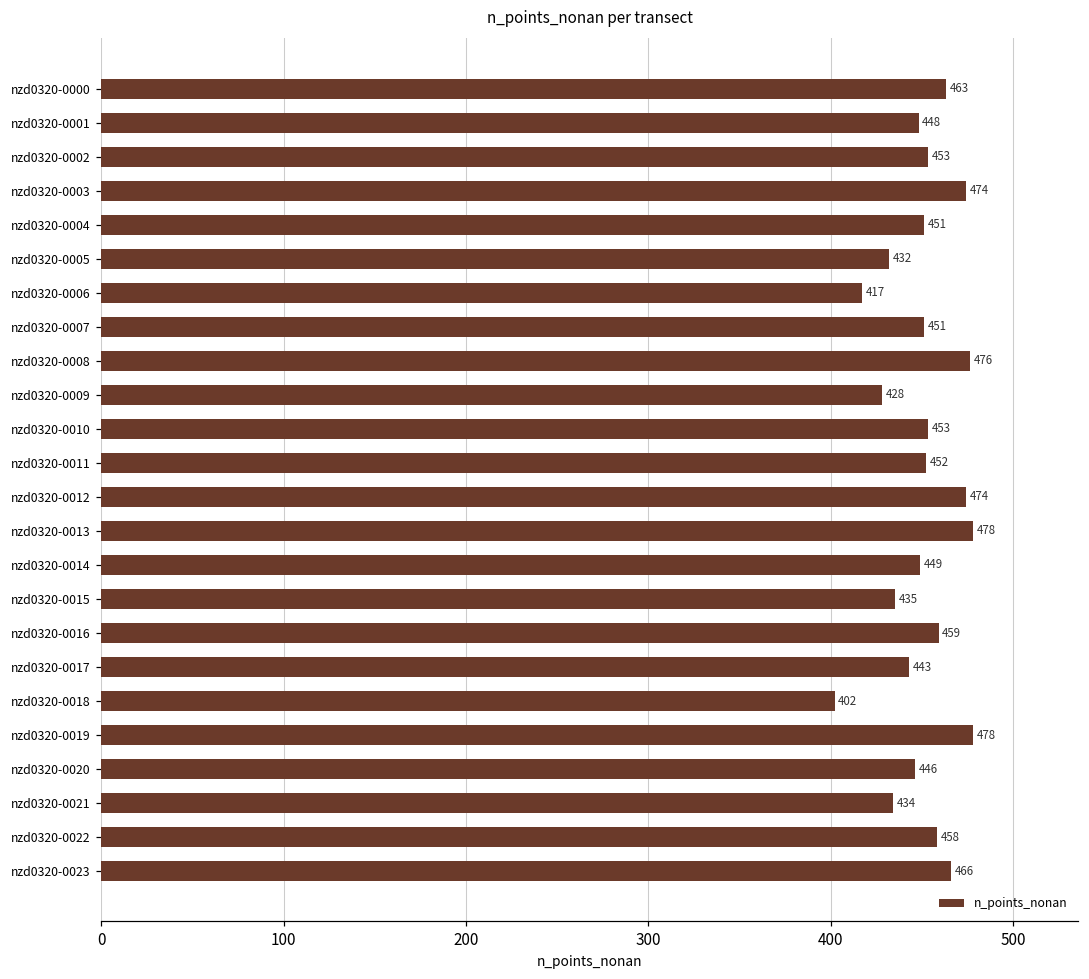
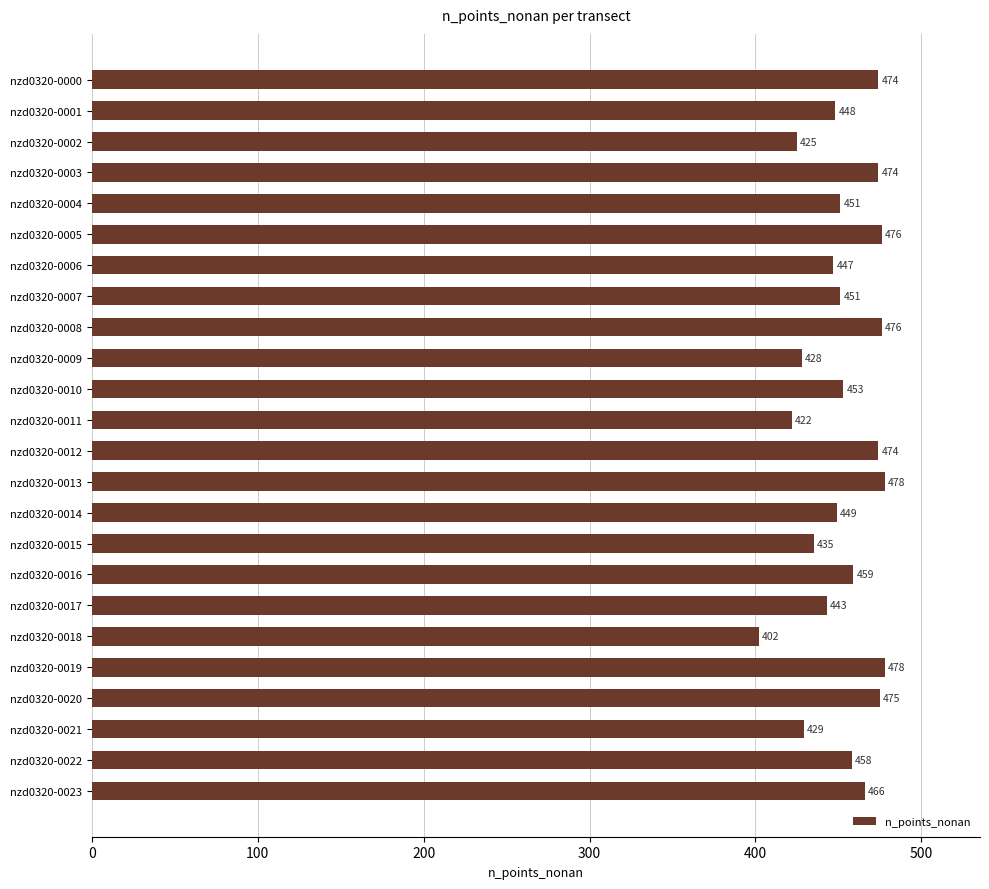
nzd0320-0000: 463 -> 474
nzd0320-0002: 453 -> 425
nzd0320-0005: 432 -> 476
nzd0320-0006: 417 -> 447
nzd0320-0011: 452 -> 422
nzd0320-0020: 446 -> 475
nzd0320-0021: 434 -> 429
